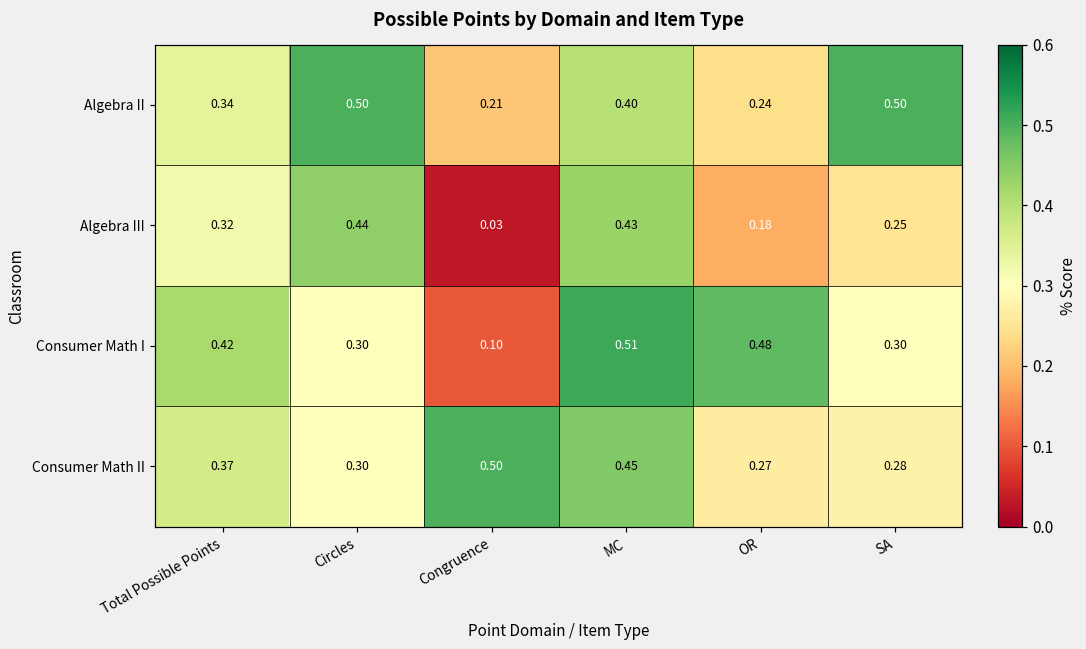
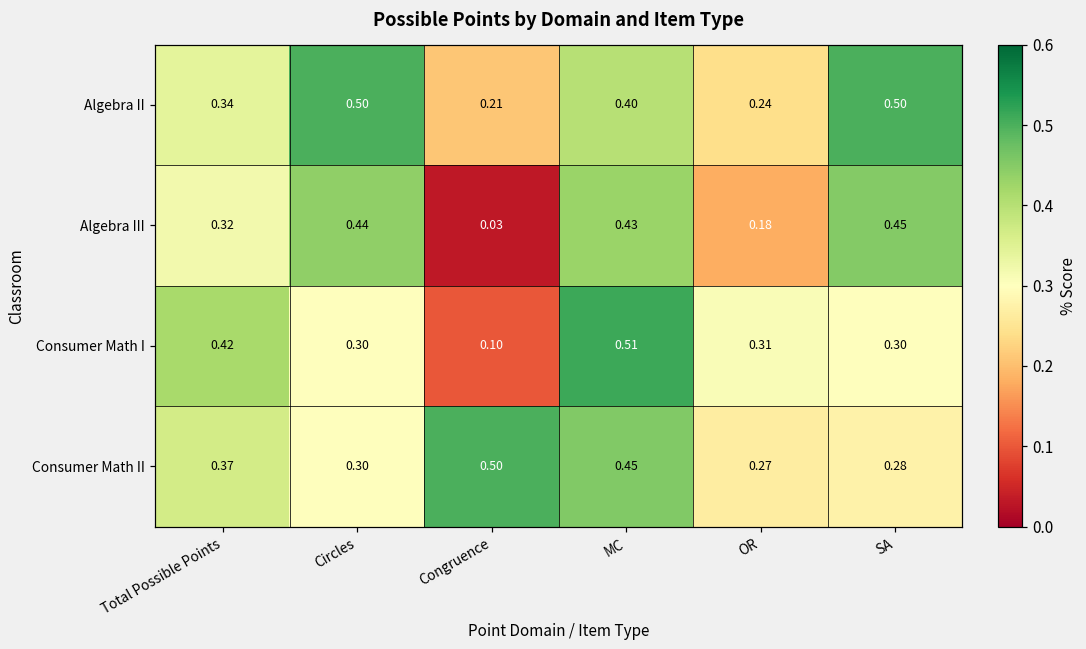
Algebra III, SA: 0.25 -> 0.45
Consumer Math I, OR: 0.48 -> 0.31
